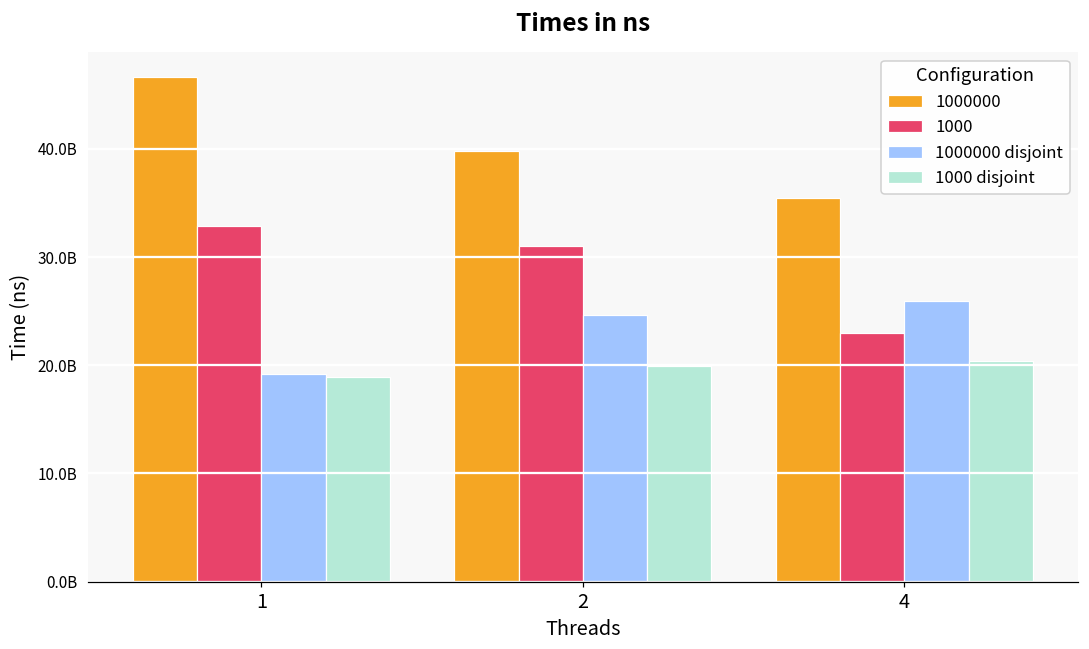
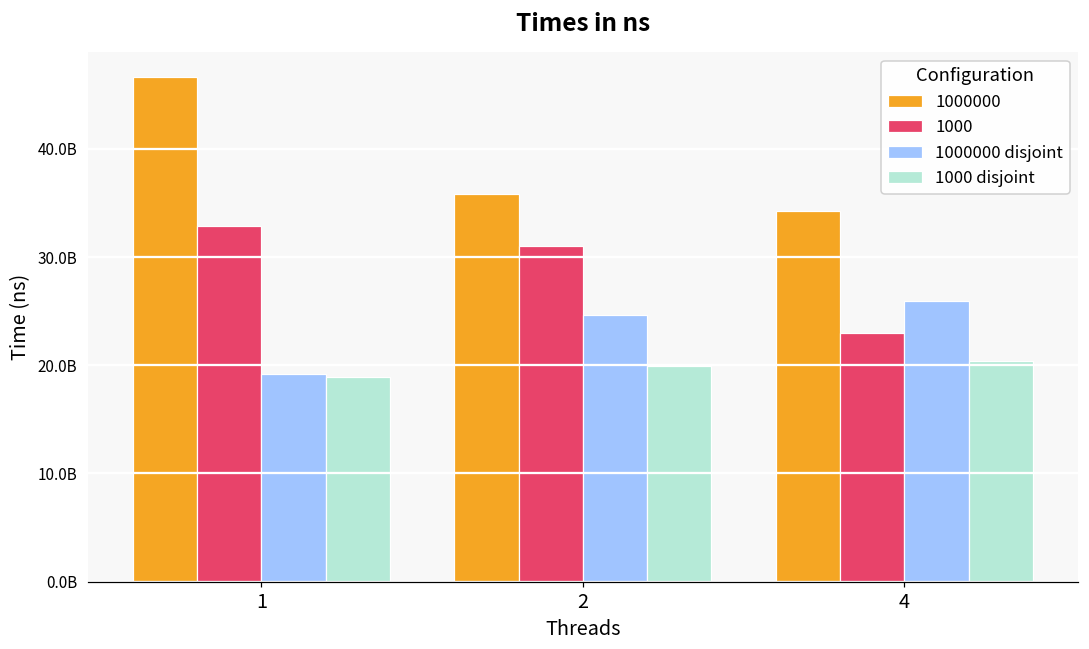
1000000, 2: 40000000000 -> 36000000000
1000000, 4: 36000000000 -> 34000000000
